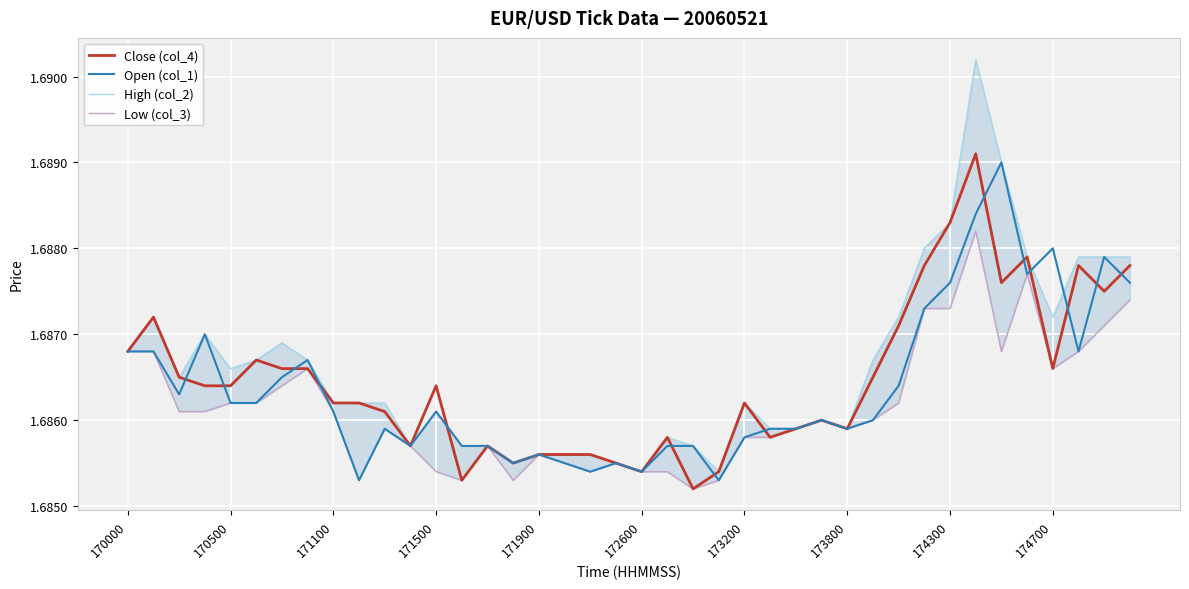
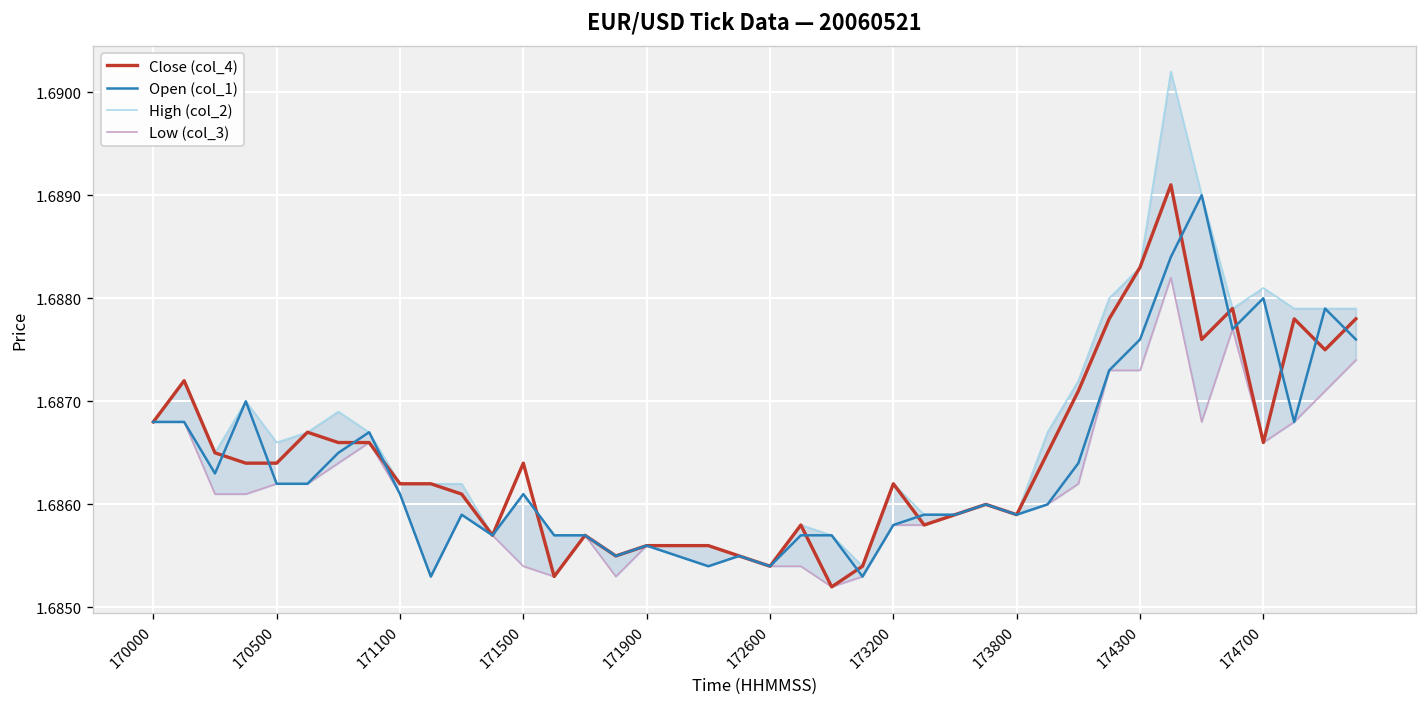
High (col_2), 174700: 1.6872 -> 1.6881
